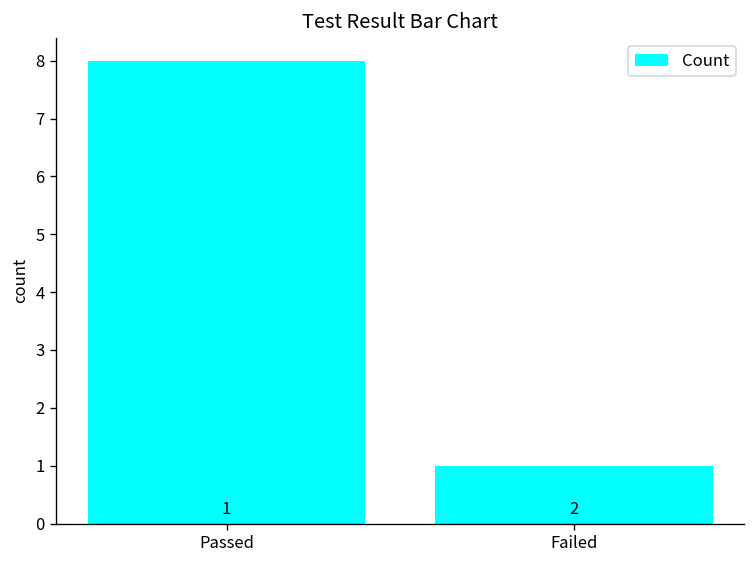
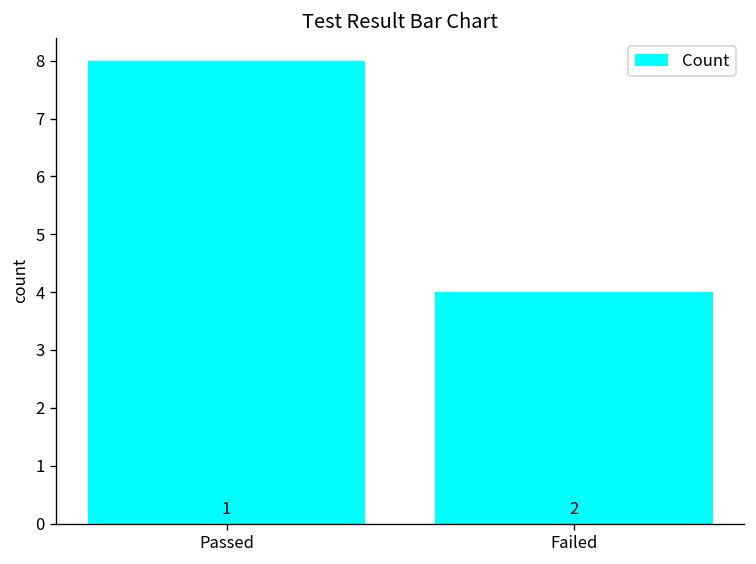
Failed: 1 -> 4
